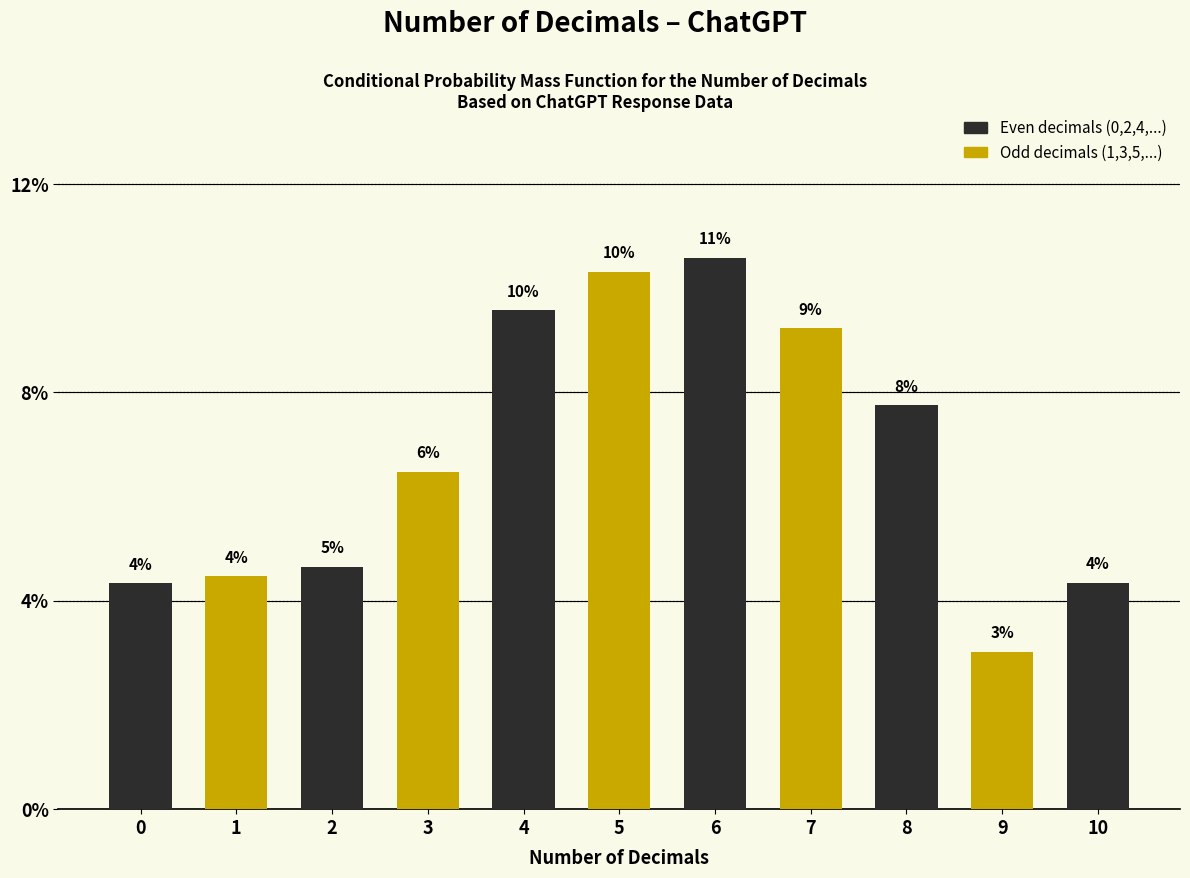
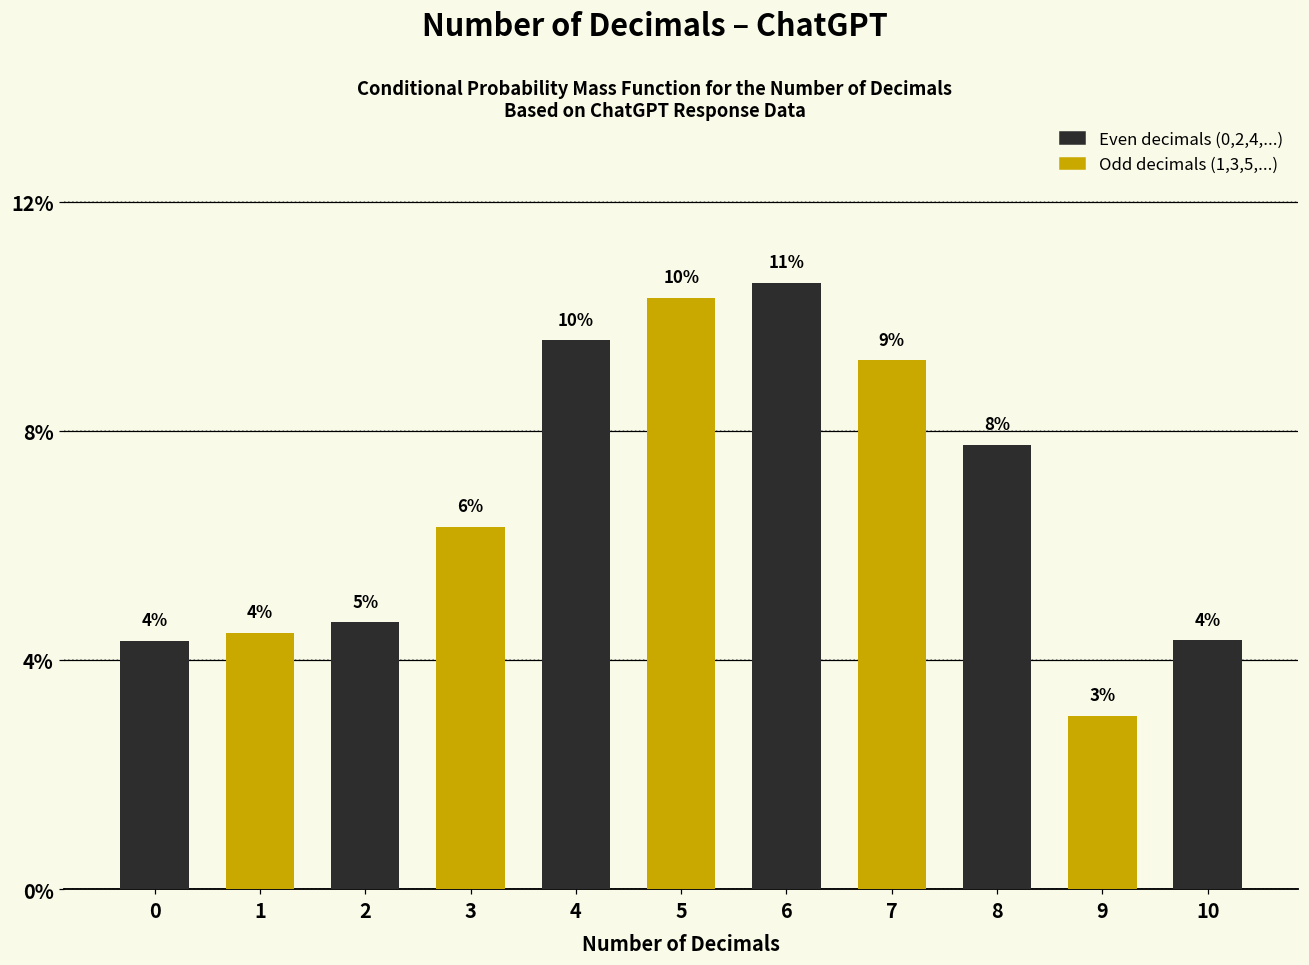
3: 6.5% -> 6.3%
